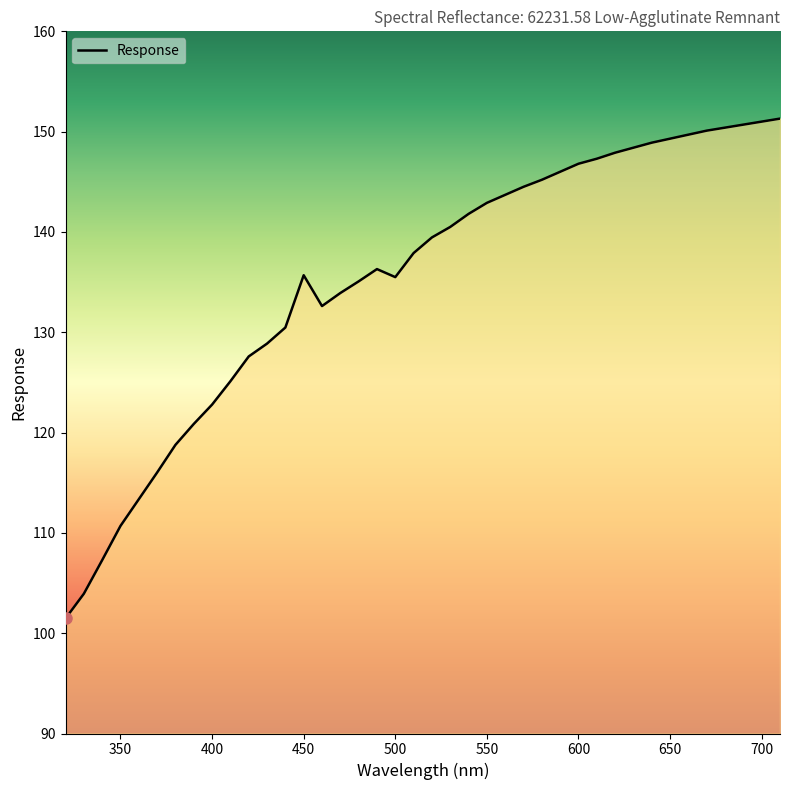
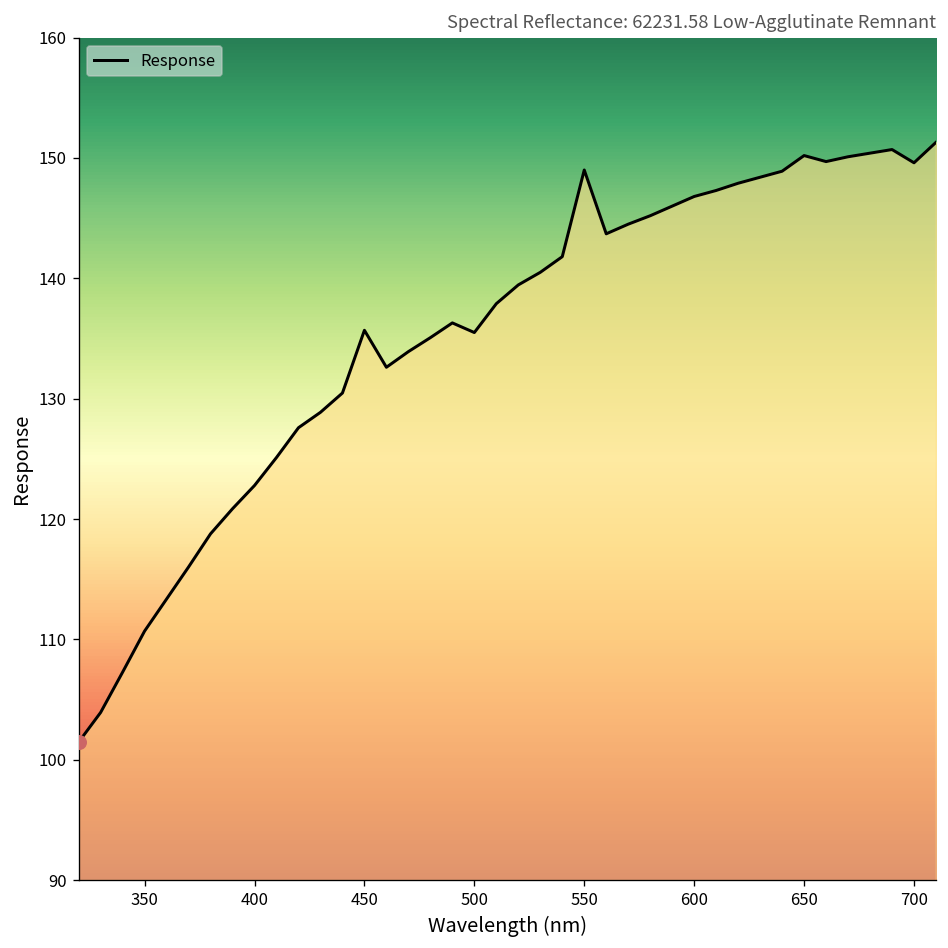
Response, 550: 142.9 -> 149.0
Response, 650: 149.3 -> 150.2
Response, 700: 151.0 -> 149.6
